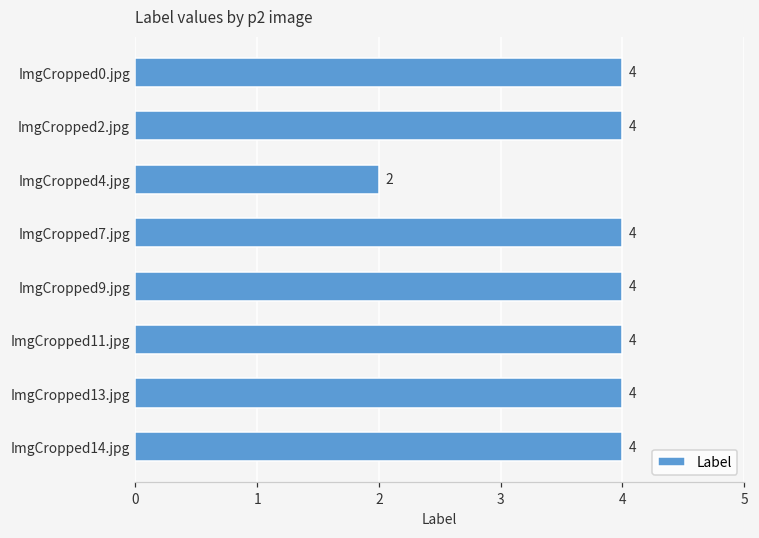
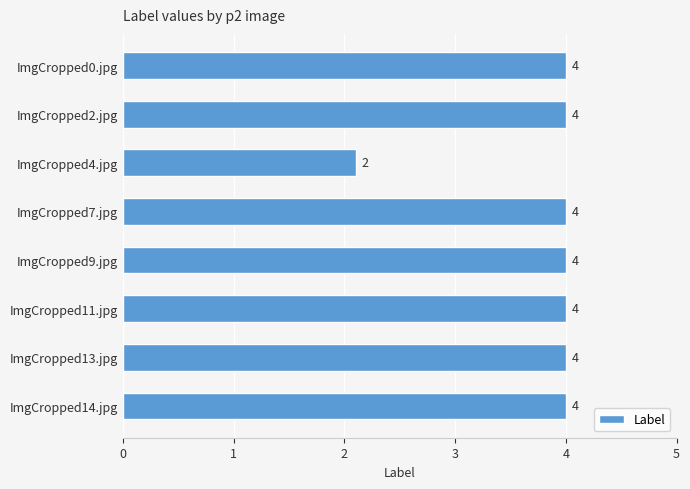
ImgCropped4.jpg: 2.0 -> 2.1
